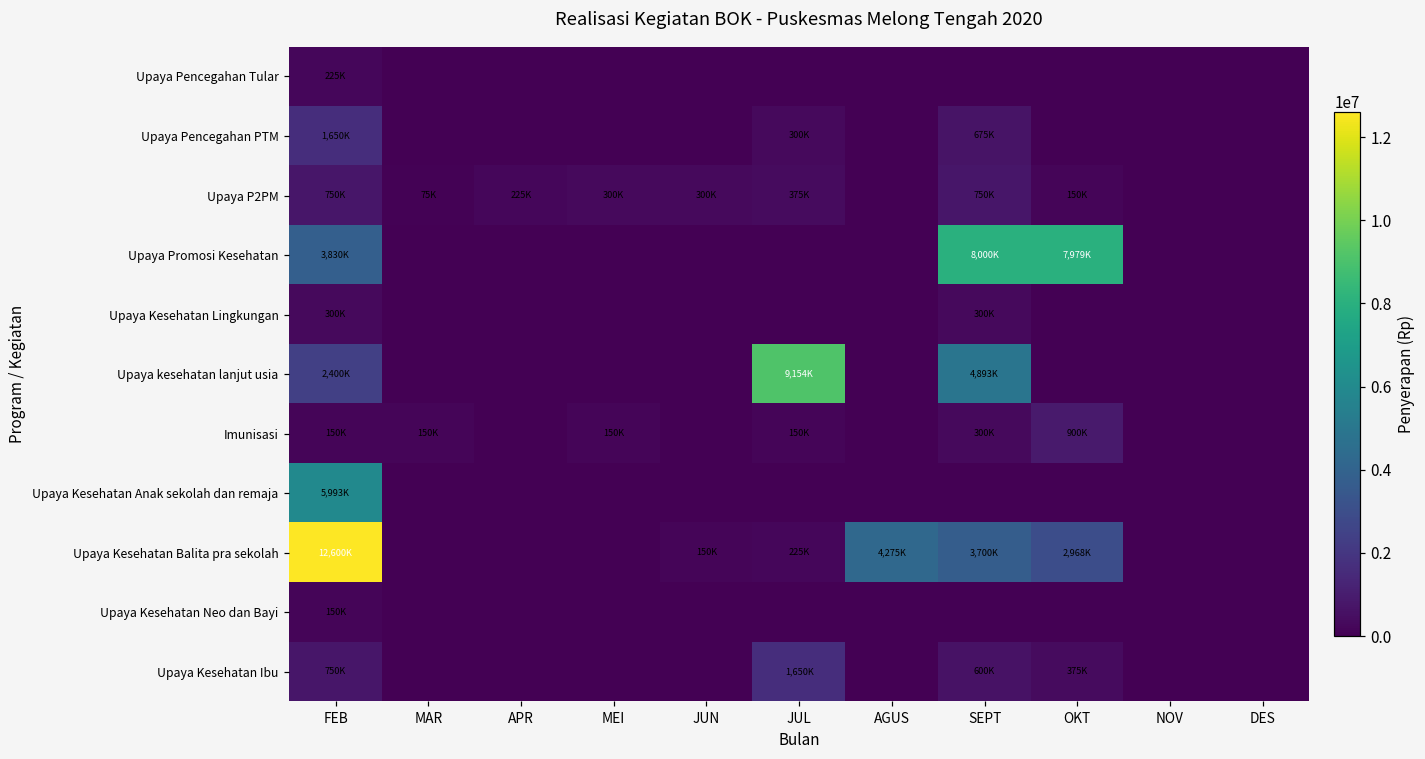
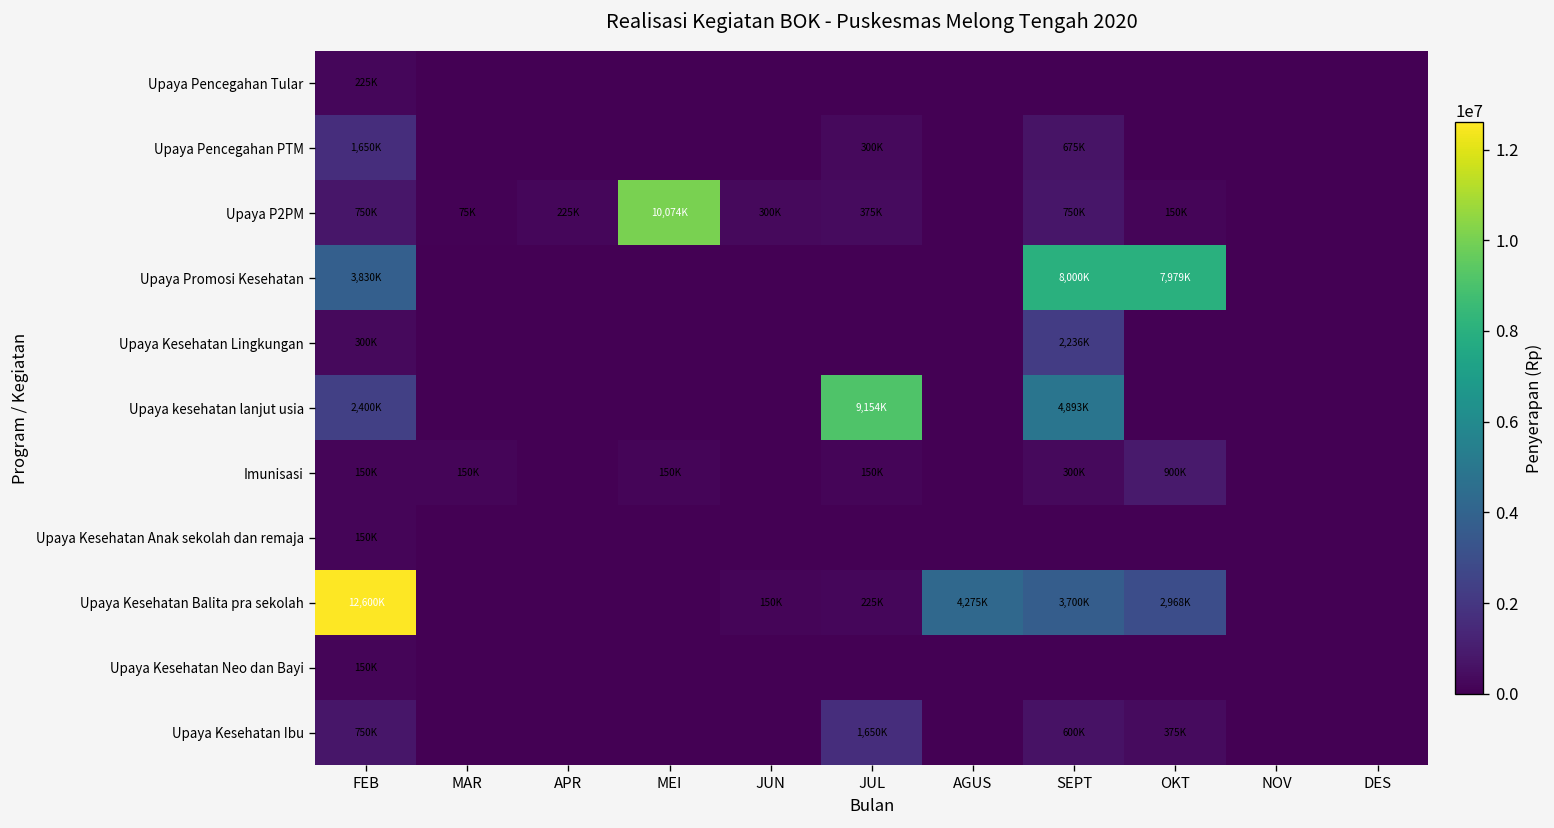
Upaya P2PM, MEI: 300K -> 10,074K
Upaya Kesehatan Lingkungan, SEPT: 300K -> 2,236K
Upaya Kesehatan Anak sekolah dan remaja, FEB: 5,993K -> 150K
